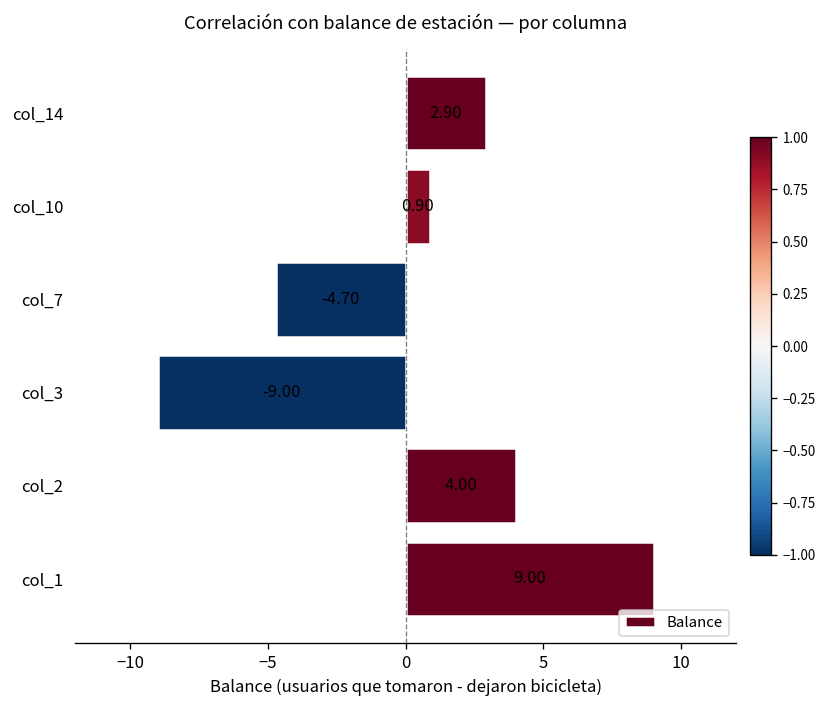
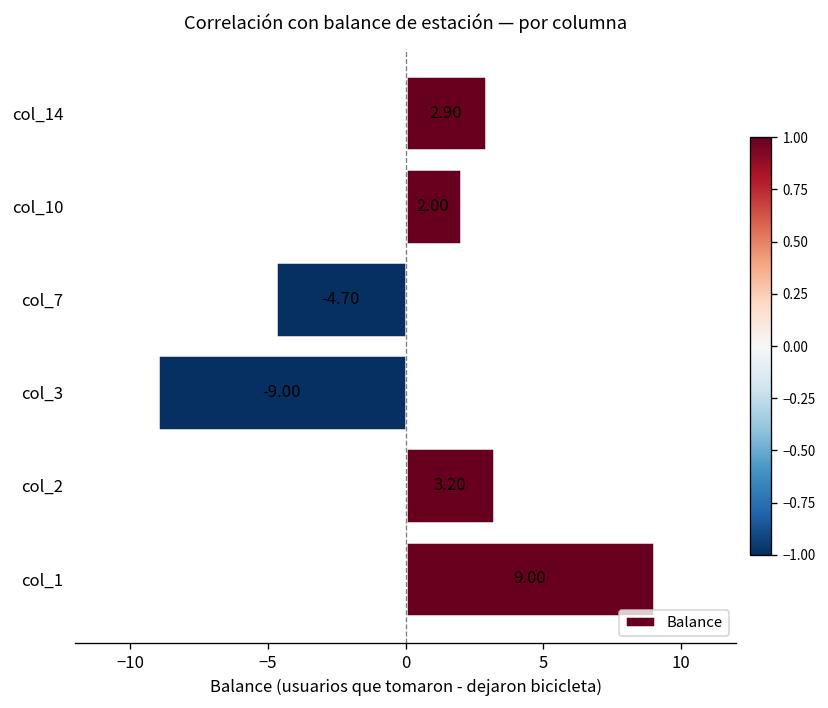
col_10: 0.90 -> 2.00
col_2: 4.00 -> 3.20
